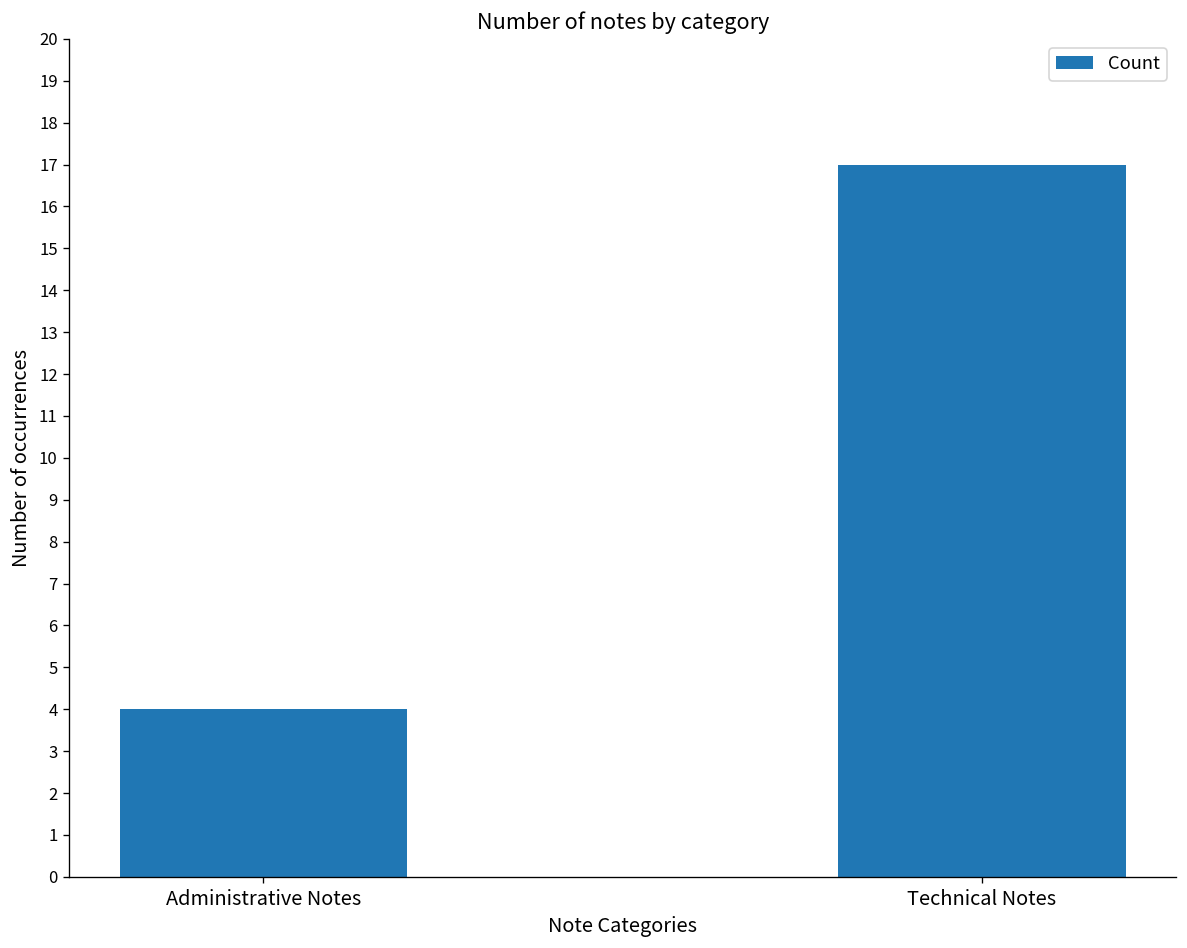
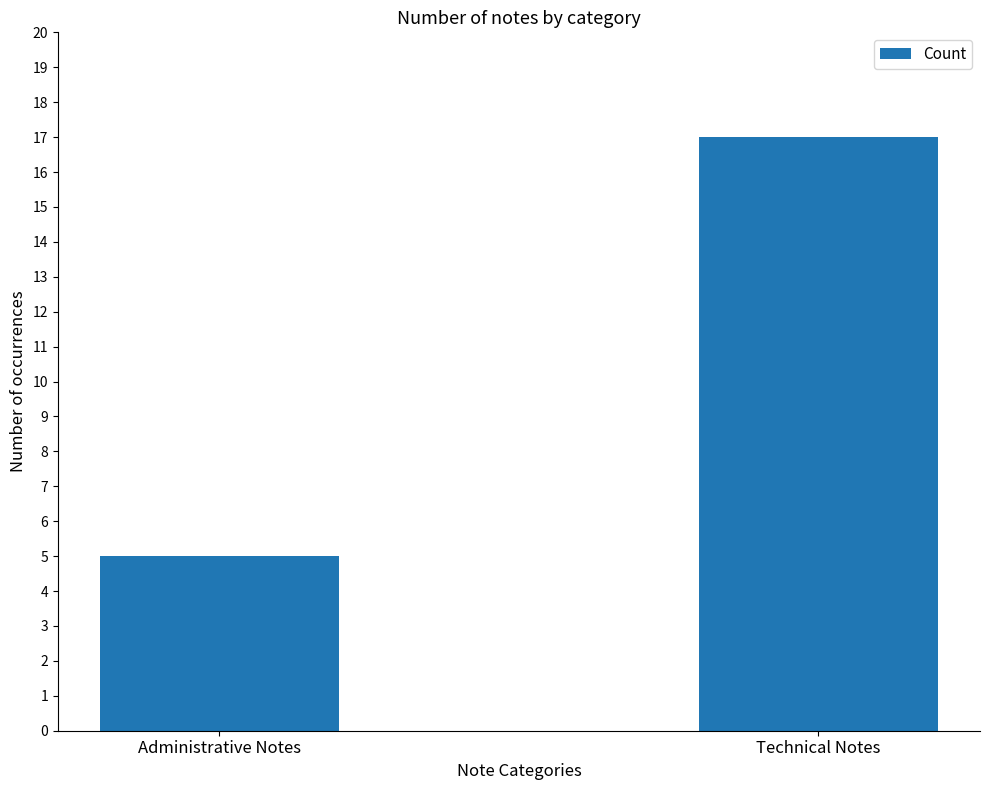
Administrative Notes: 4 -> 5
